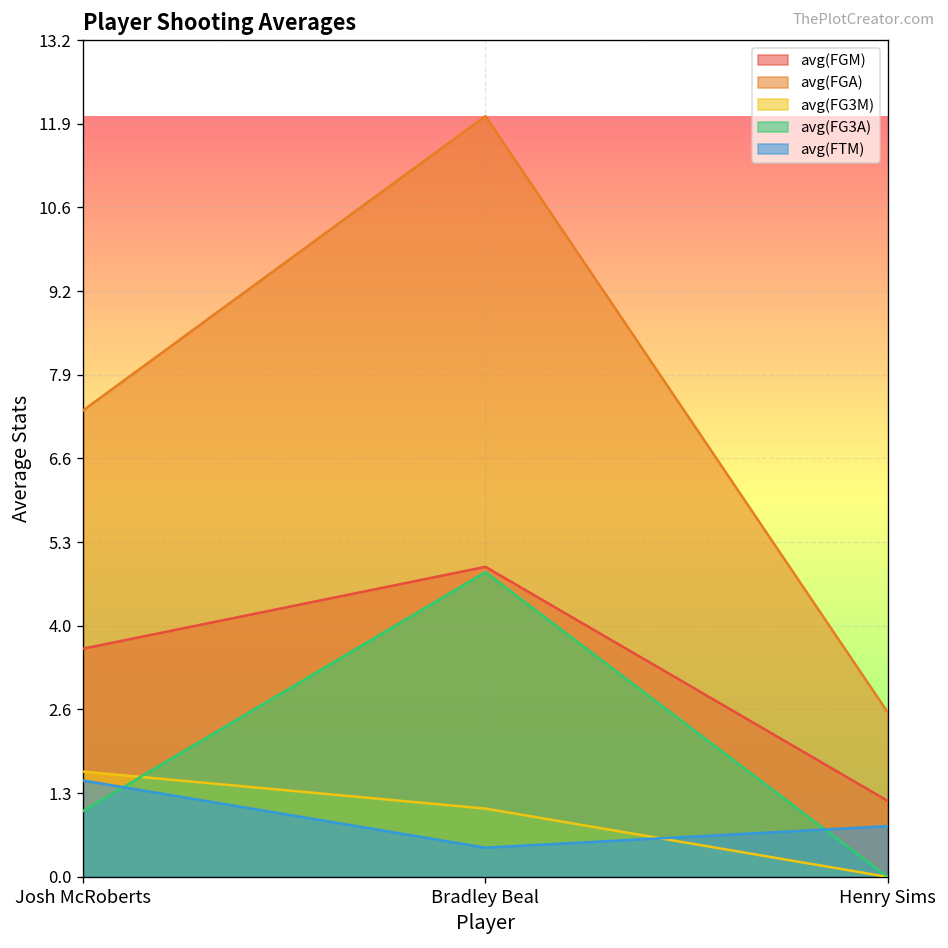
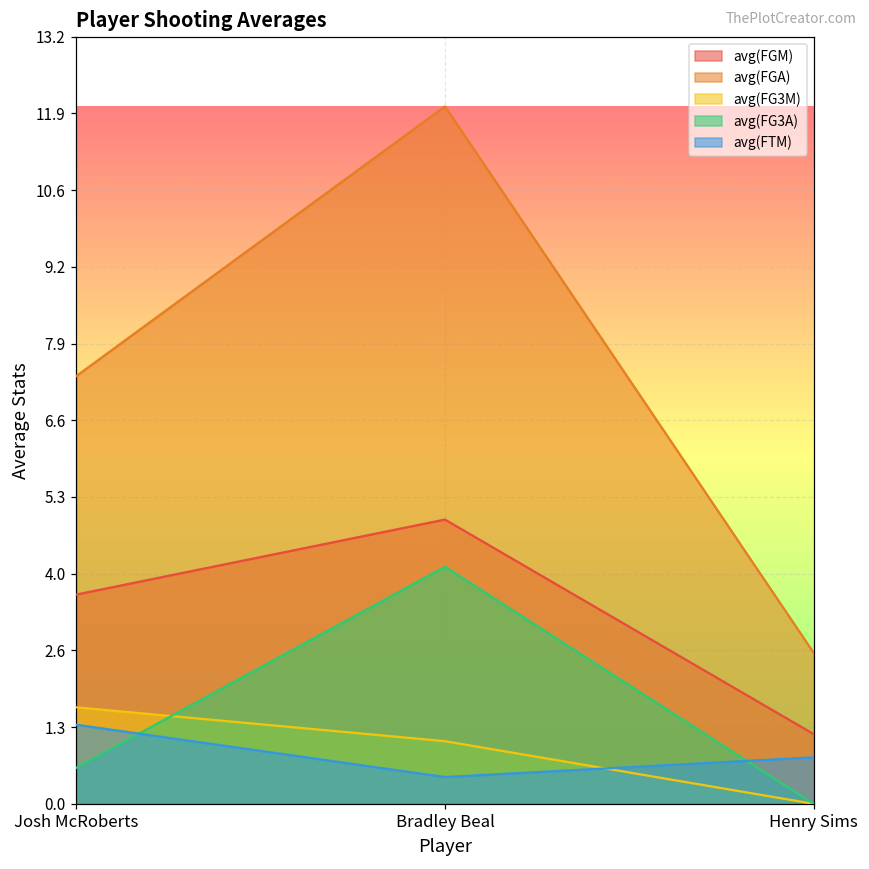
avg(FG3A), Josh McRoberts: 1.0 -> 0.6
avg(FTM), Josh McRoberts: 1.5 -> 1.4
avg(FG3A), Bradley Beal: 4.8 -> 4.1
